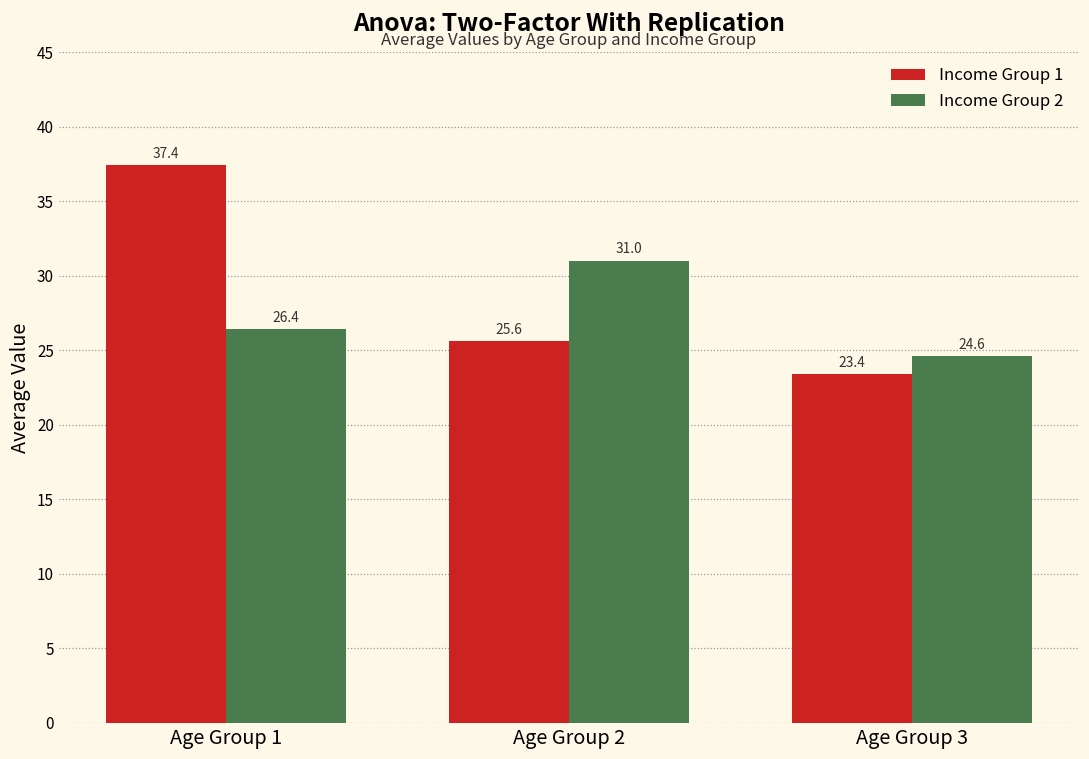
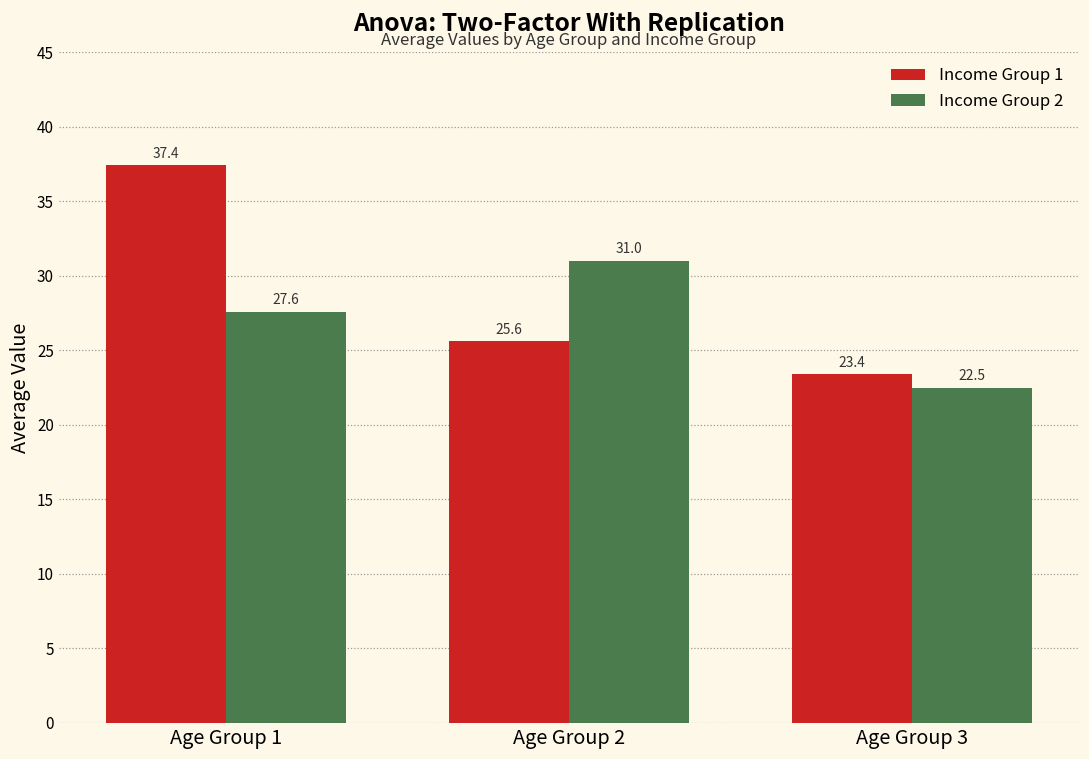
Income Group 2, Age Group 1: 26.4 -> 27.6
Income Group 2, Age Group 3: 24.6 -> 22.5
